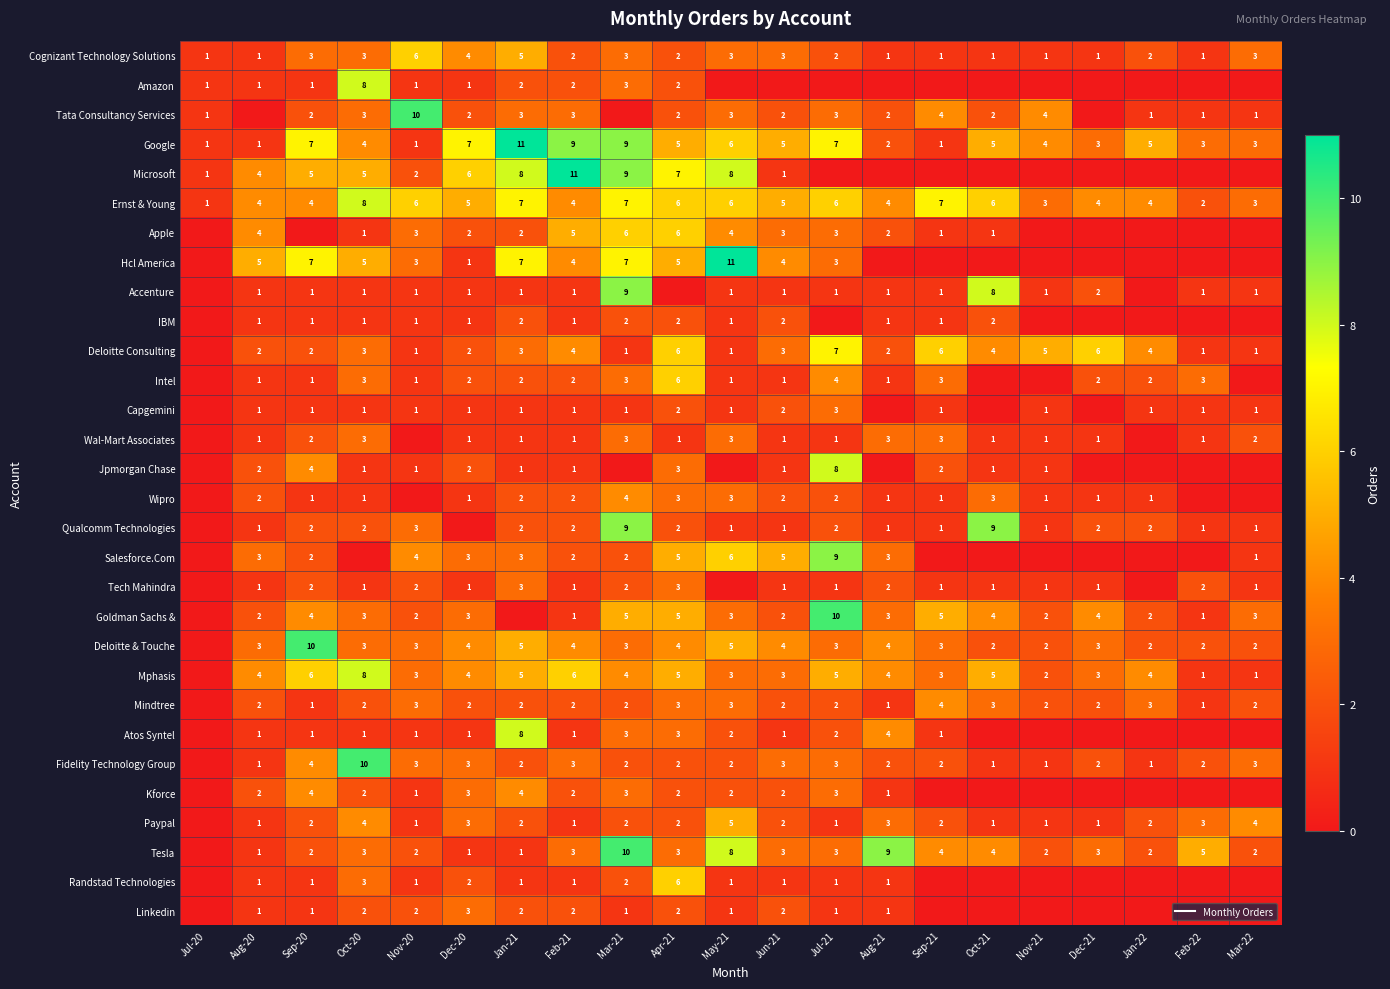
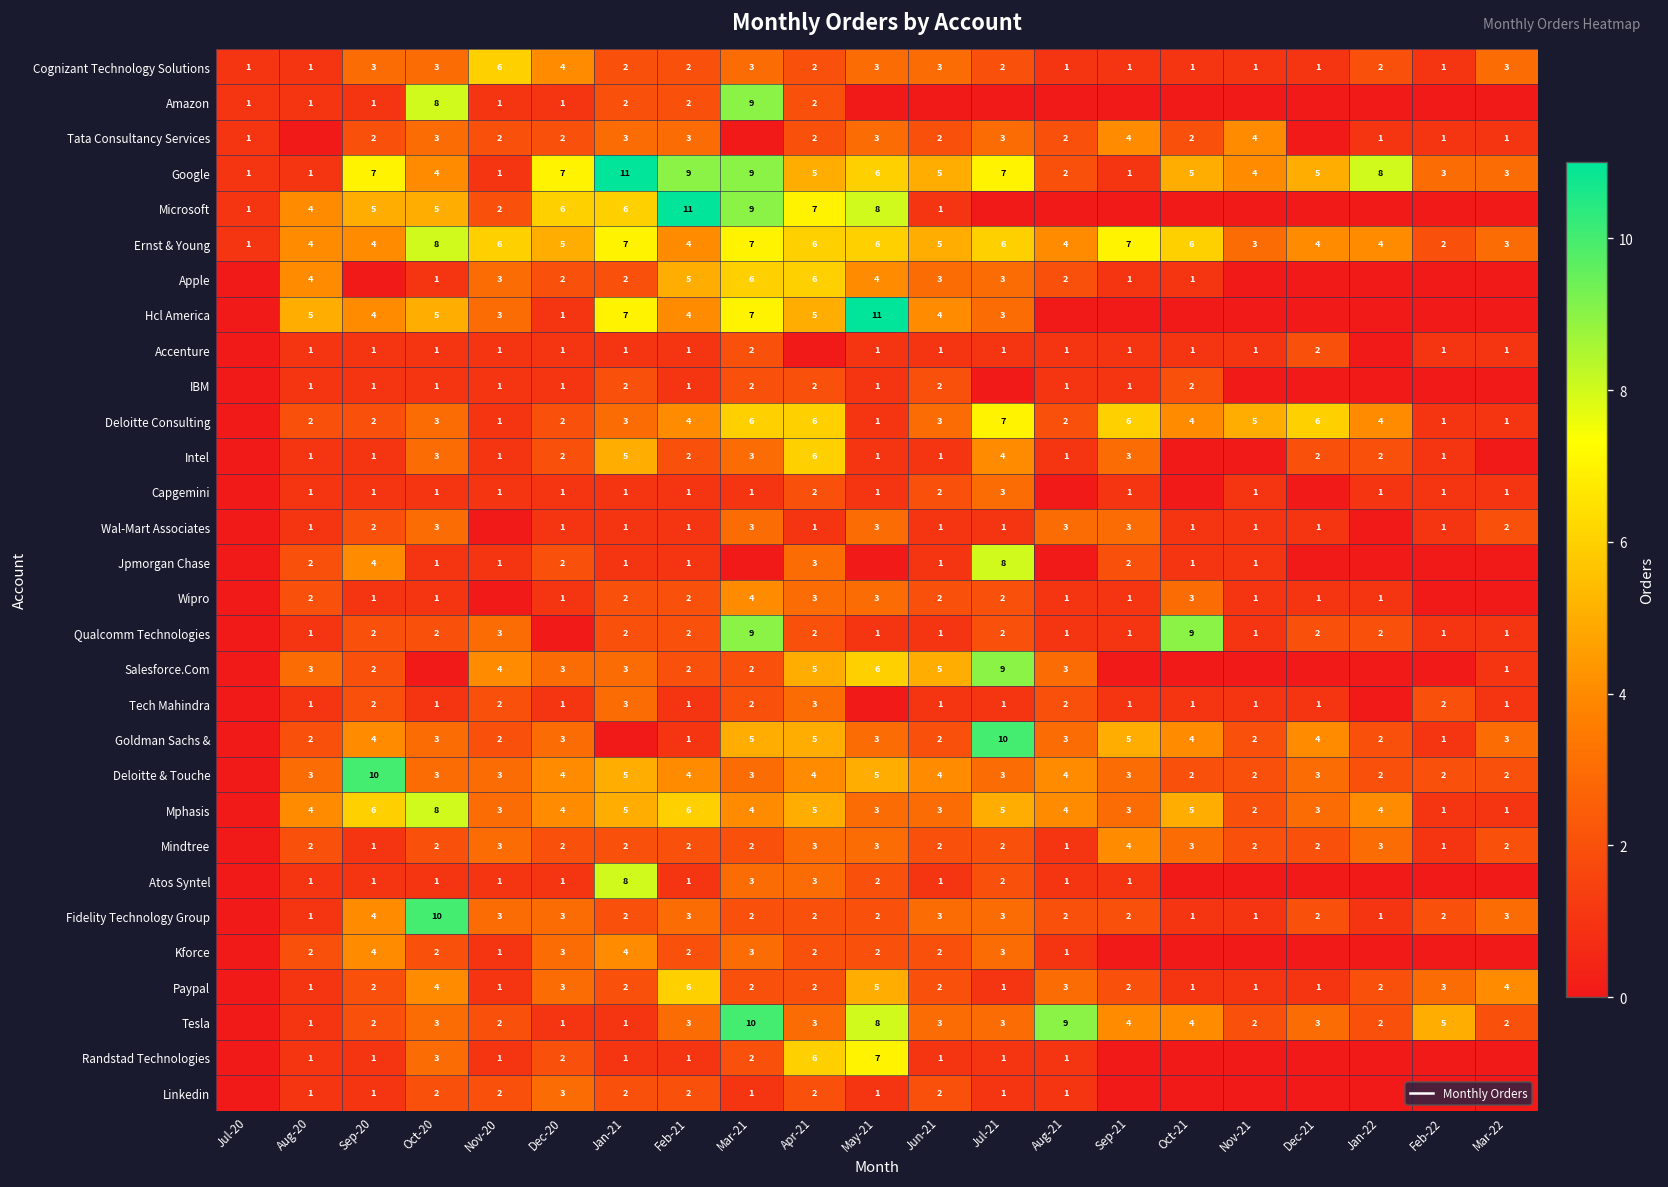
Cognizant Technology Solutions, Jan-21: 5 -> 2
Amazon, Mar-21: 3 -> 9
Tata Consultancy Services, Nov-20: 10 -> 2
Google, Dec-21: 3 -> 5
Google, Jan-22: 5 -> 8
Microsoft, Jan-21: 8 -> 6
Hcl America, Sep-20: 7 -> 4
Accenture, Mar-21: 9 -> 2
Accenture, Oct-21: 8 -> 1
Deloitte Consulting, Mar-21: 1 -> 6
Intel, Jan-21: 2 -> 5
Intel, Feb-22: 3 -> 1
Atos Syntel, Aug-21: 4 -> 1
Paypal, Feb-21: 1 -> 6
Randstad Technologies, May-21: 1 -> 7
